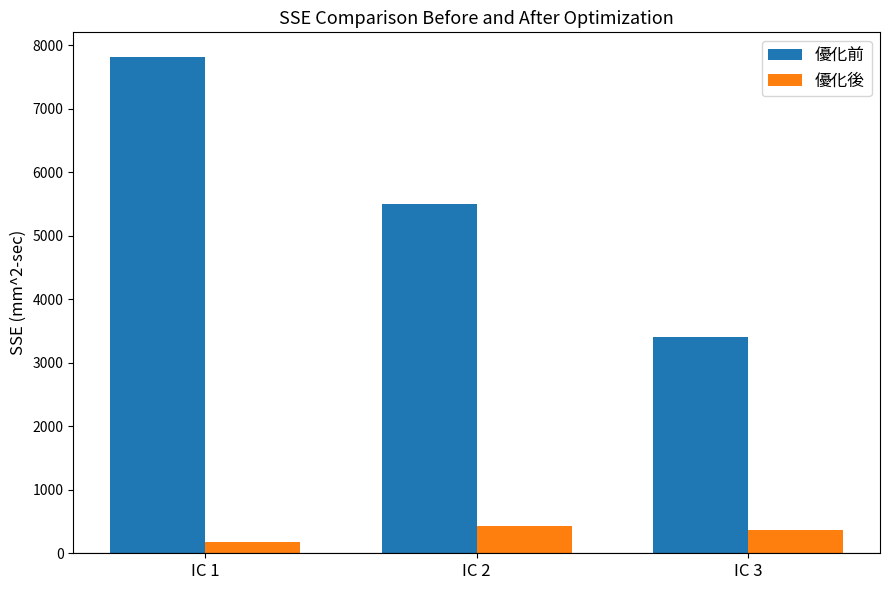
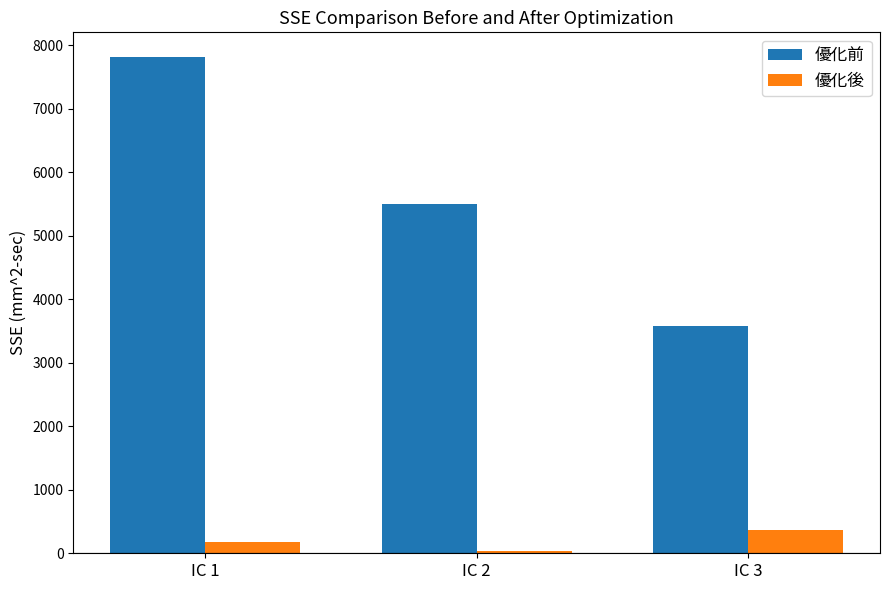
優化後, IC 2: 400 -> 0
優化前, IC 3: 3400 -> 3600
